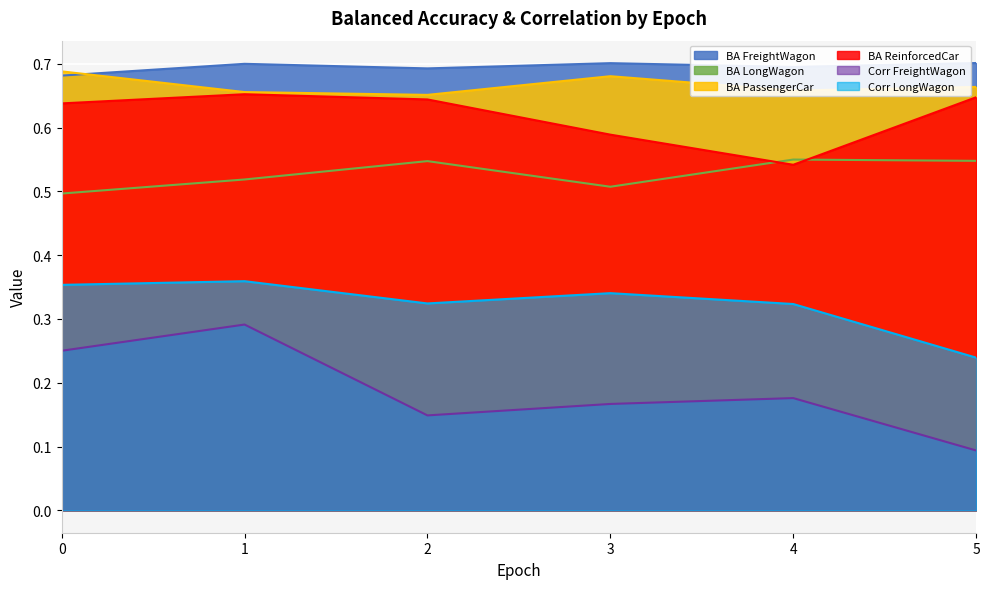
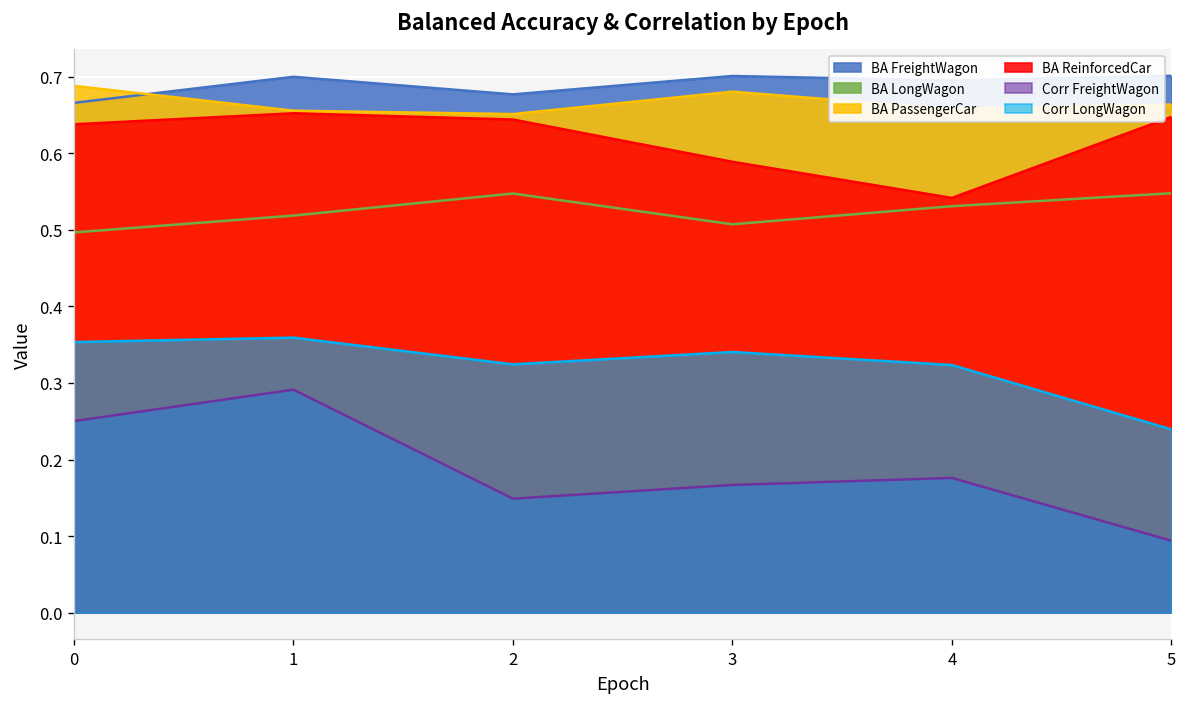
BA FreightWagon, 0: 0.68 -> 0.67
BA FreightWagon, 2: 0.69 -> 0.68
BA LongWagon, 4: 0.55 -> 0.53
